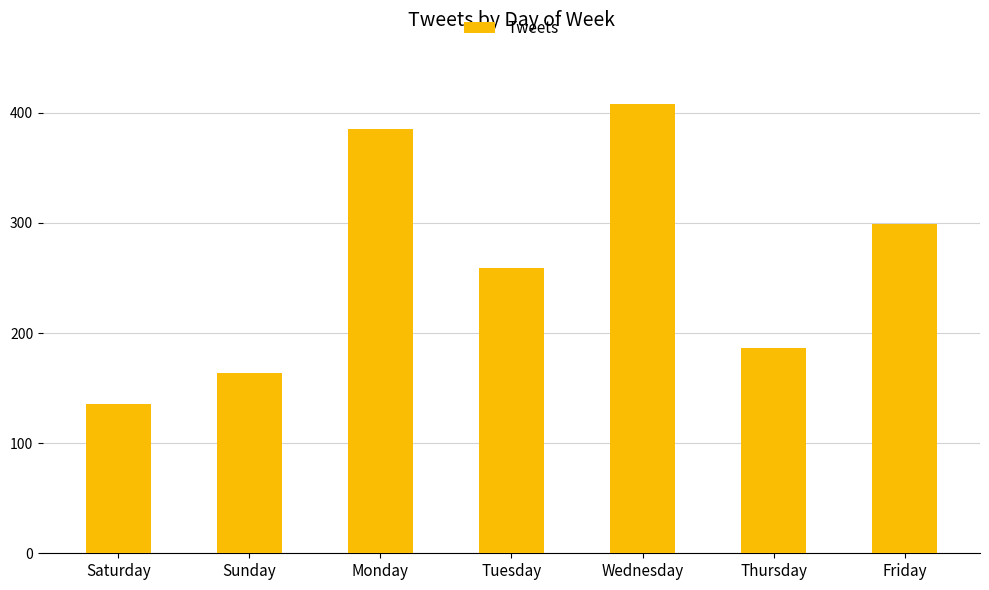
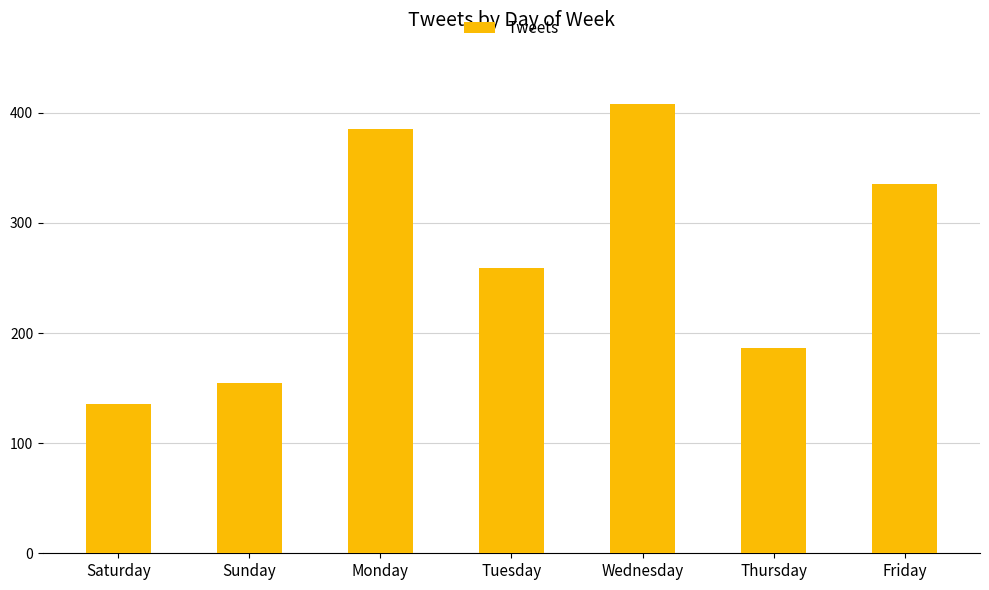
Sunday: 164 -> 155
Friday: 299 -> 335
